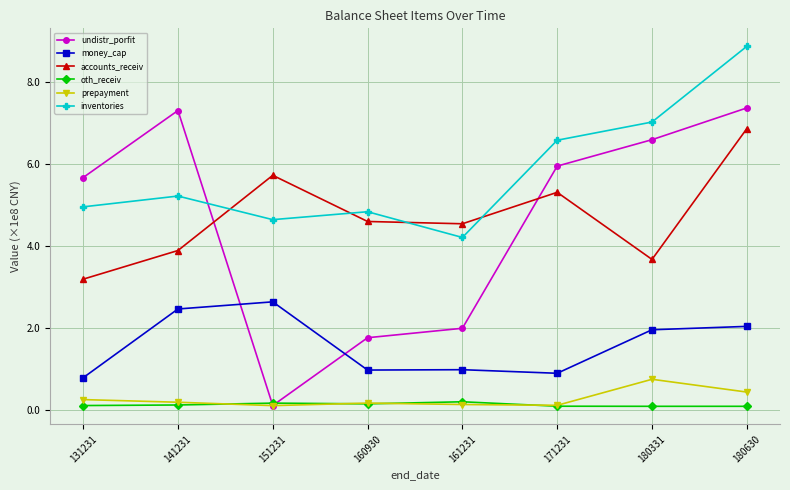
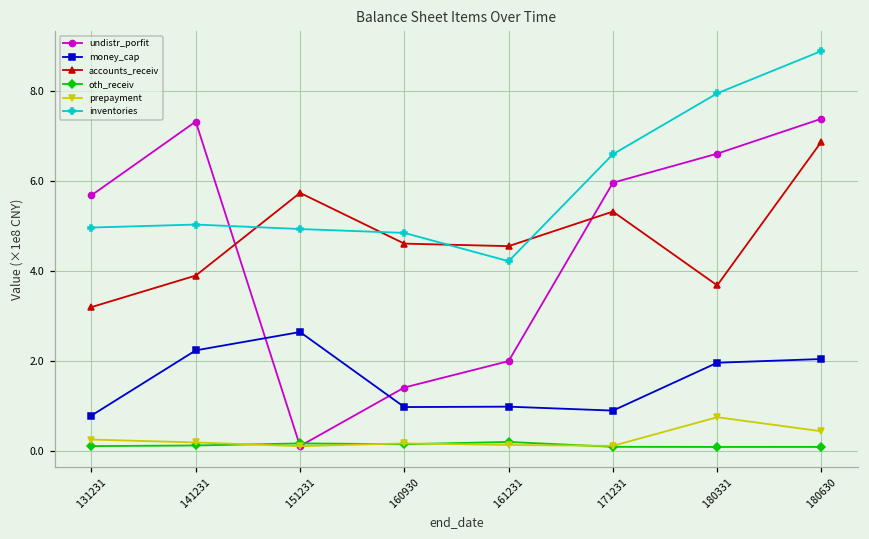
money_cap, 141231: 2.5 -> 2.2
inventories, 141231: 5.2 -> 5.0
inventories, 151231: 4.7 -> 4.9
undistr_porfit, 160930: 1.8 -> 1.4
inventories, 180331: 7.0 -> 7.9
